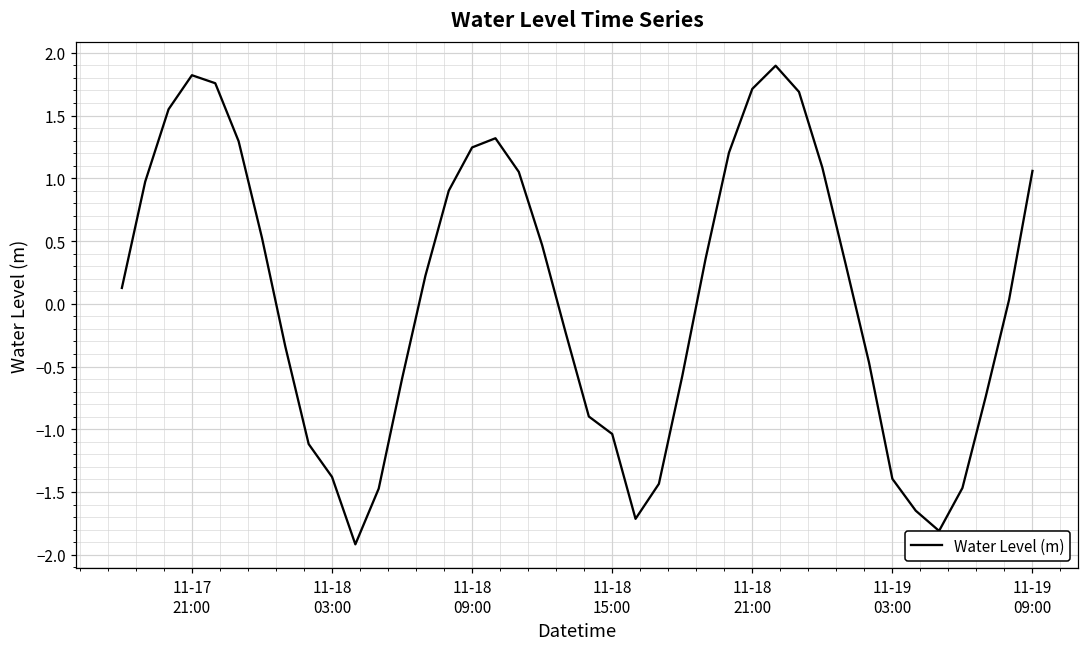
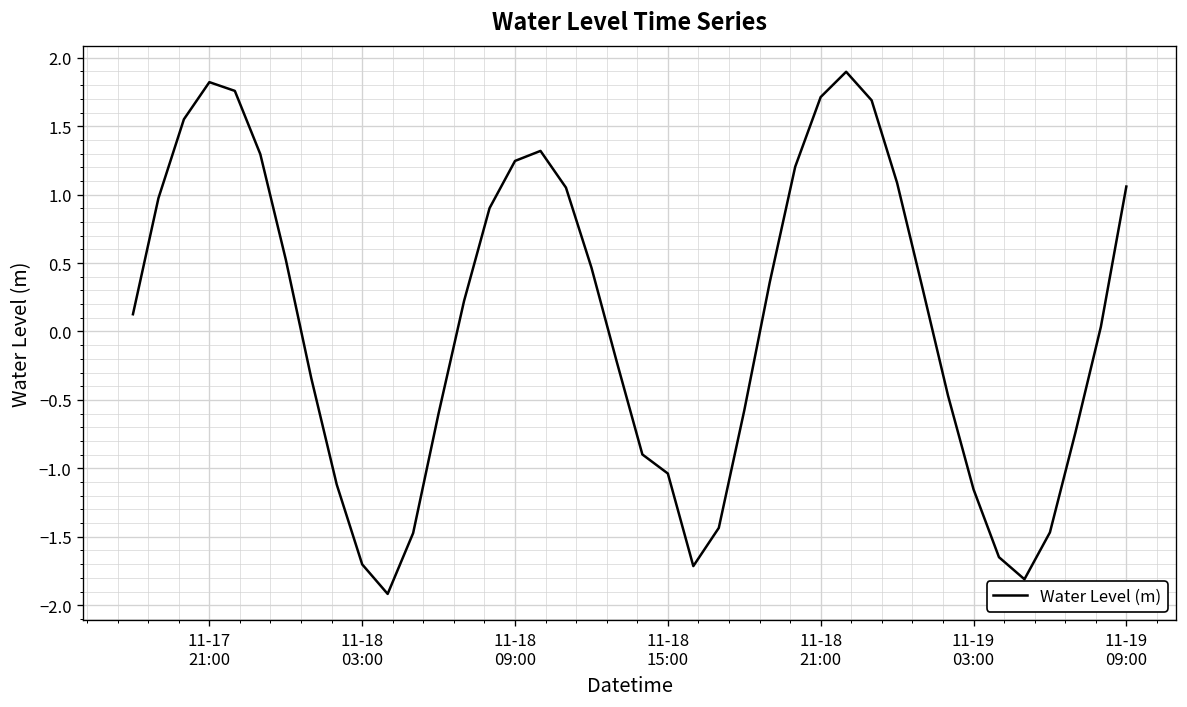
11-18 03:00: -1.38 -> -1.70
11-19 03:00: -1.40 -> -1.15
